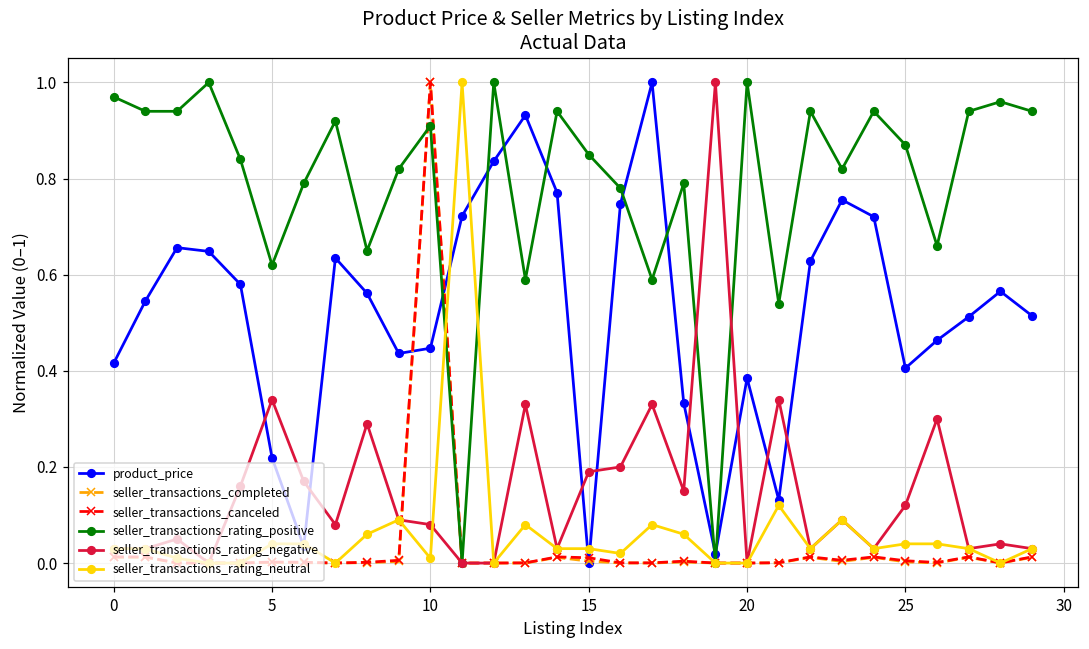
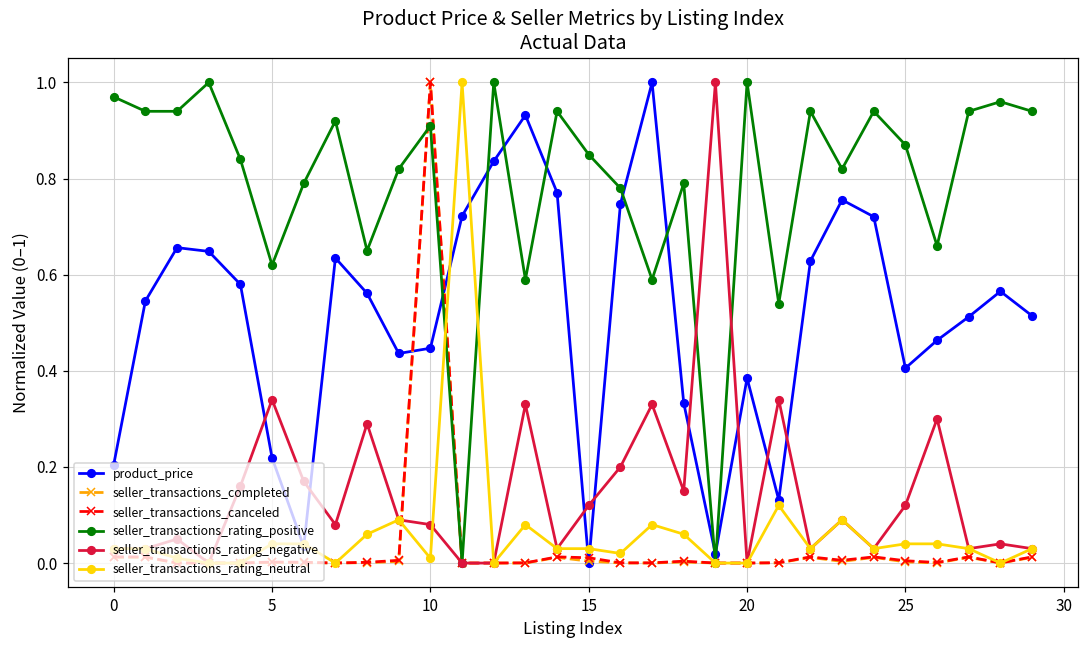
product_price, 0: 0.42 -> 0.21
seller_transactions_rating_negative, 15: 0.19 -> 0.12
